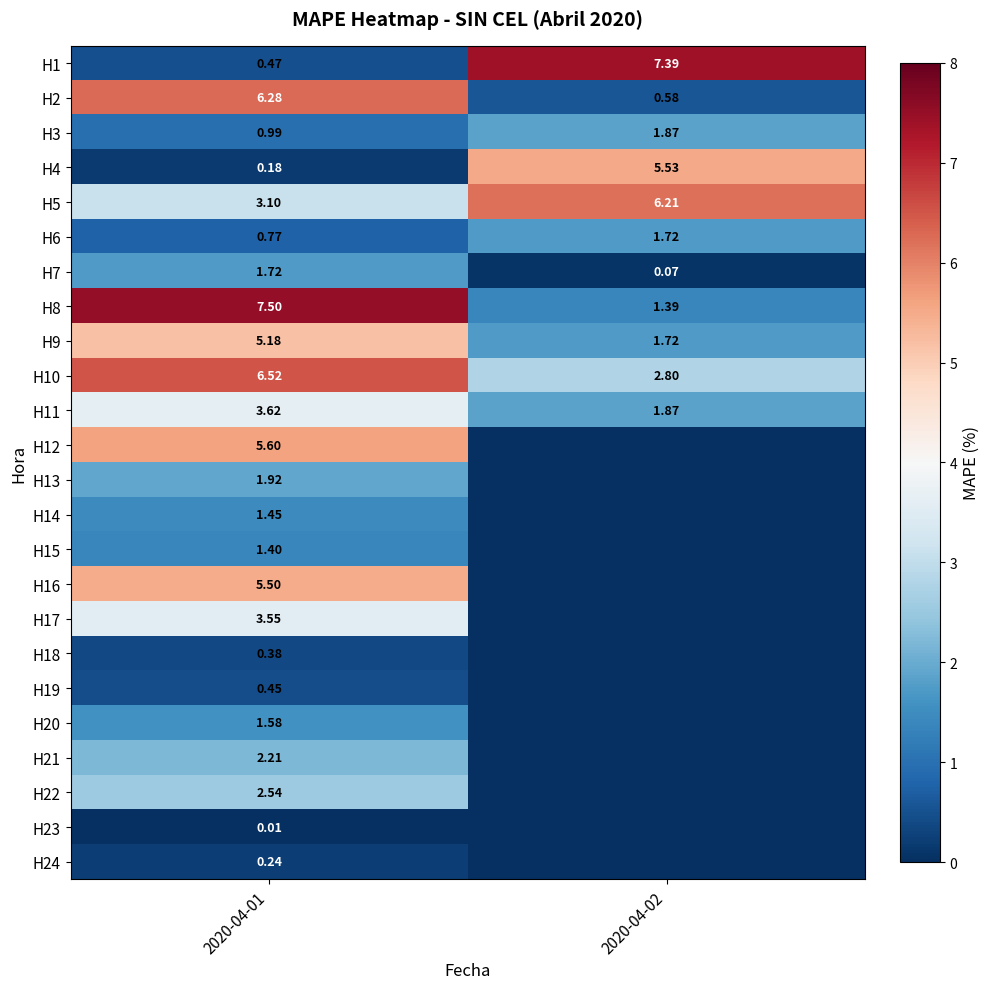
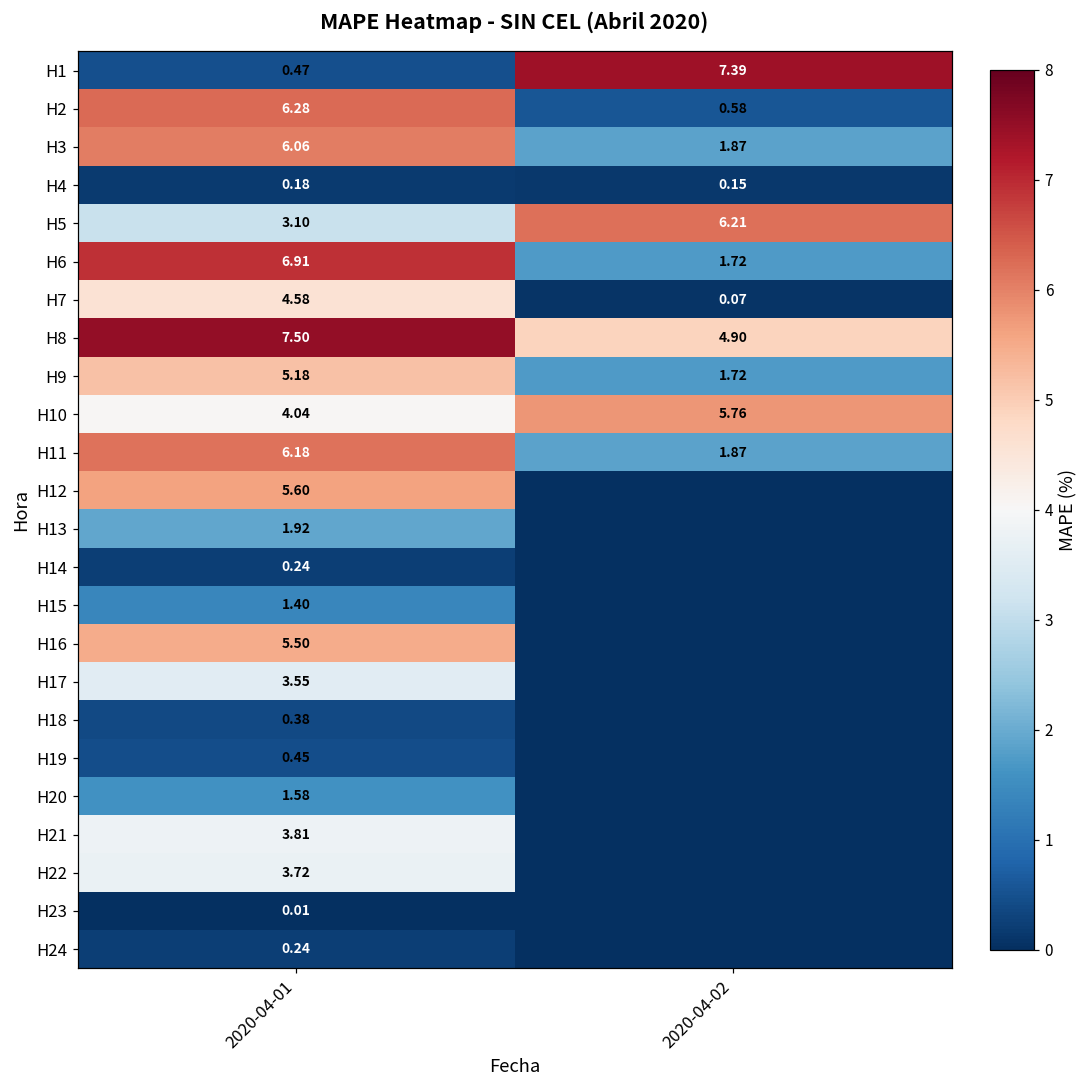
H3, 2020-04-01: 0.99 -> 6.06
H4, 2020-04-02: 5.53 -> 0.15
H6, 2020-04-01: 0.77 -> 6.91
H7, 2020-04-01: 1.72 -> 4.58
H8, 2020-04-02: 1.39 -> 4.90
H10, 2020-04-01: 6.52 -> 4.04
H10, 2020-04-02: 2.80 -> 5.76
H11, 2020-04-01: 3.62 -> 6.18
H14, 2020-04-01: 1.45 -> 0.24
H21, 2020-04-01: 2.21 -> 3.81
H22, 2020-04-01: 2.54 -> 3.72
